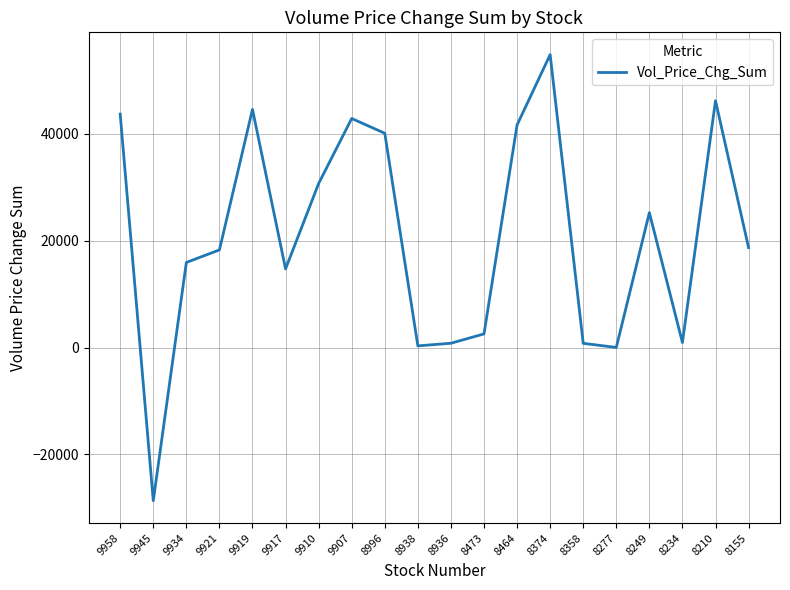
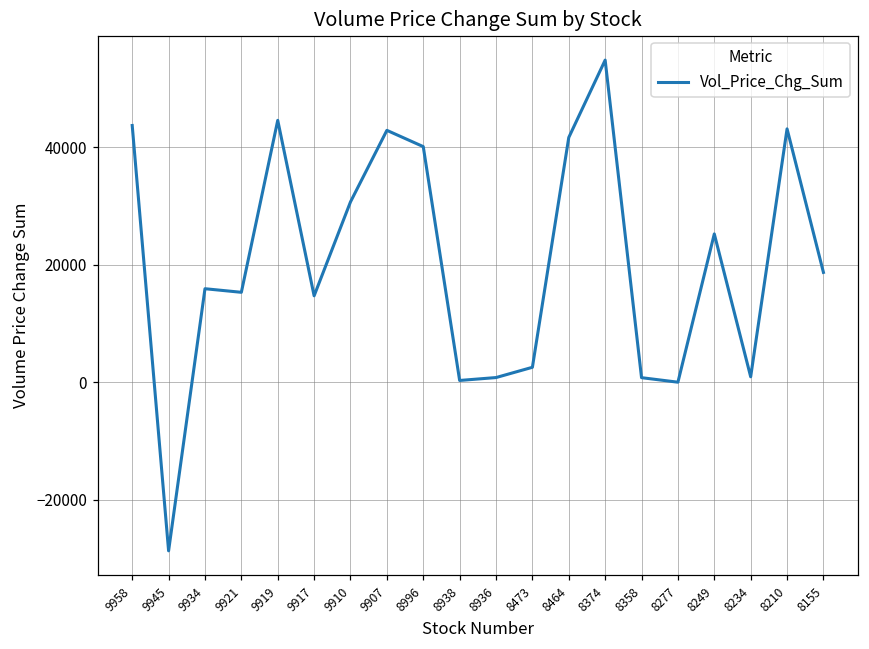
9921: 18000 -> 15000
8210: 46000 -> 43000
